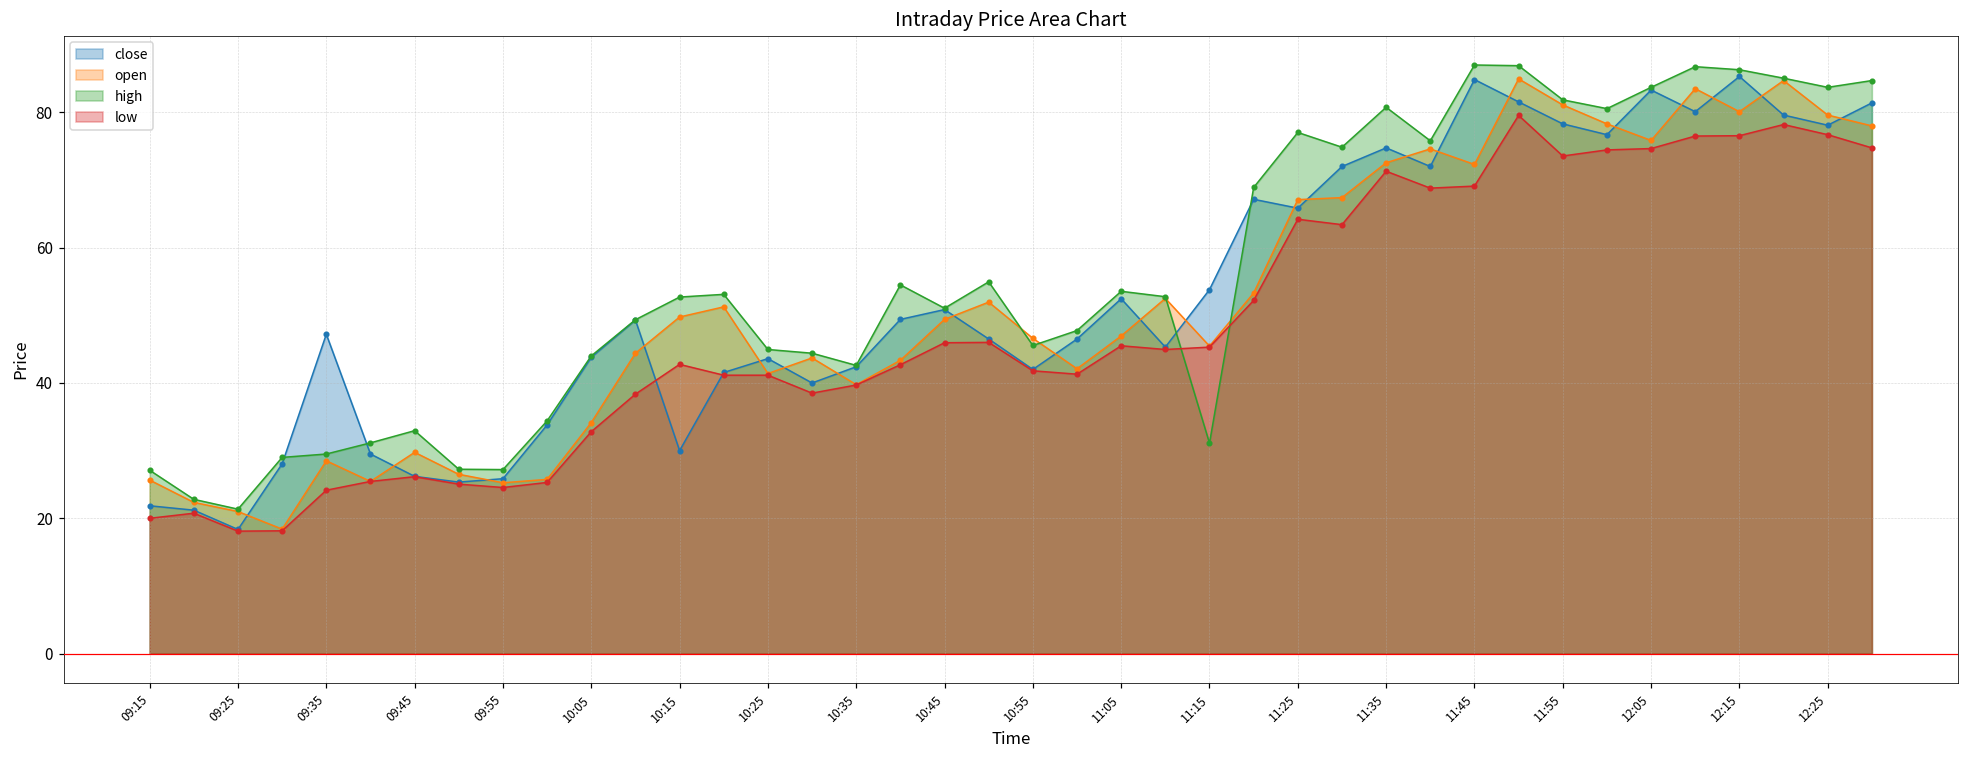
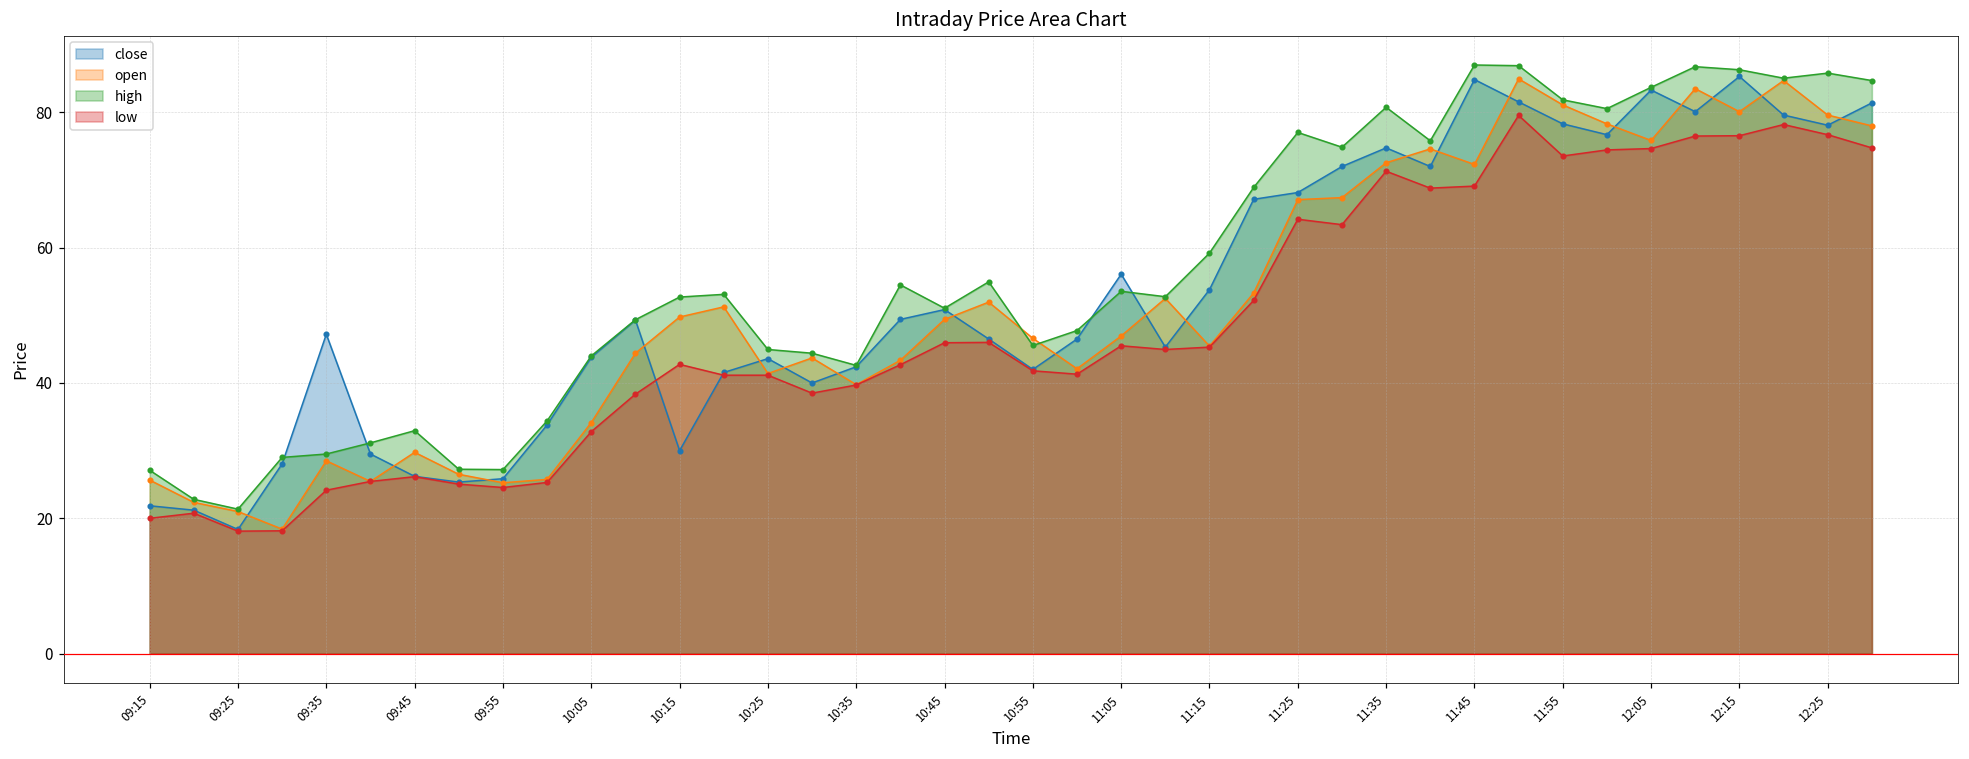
close, 11:05: 52 -> 56
high, 11:15: 31 -> 59
close, 11:25: 66 -> 68
high, 12:25: 84 -> 86
